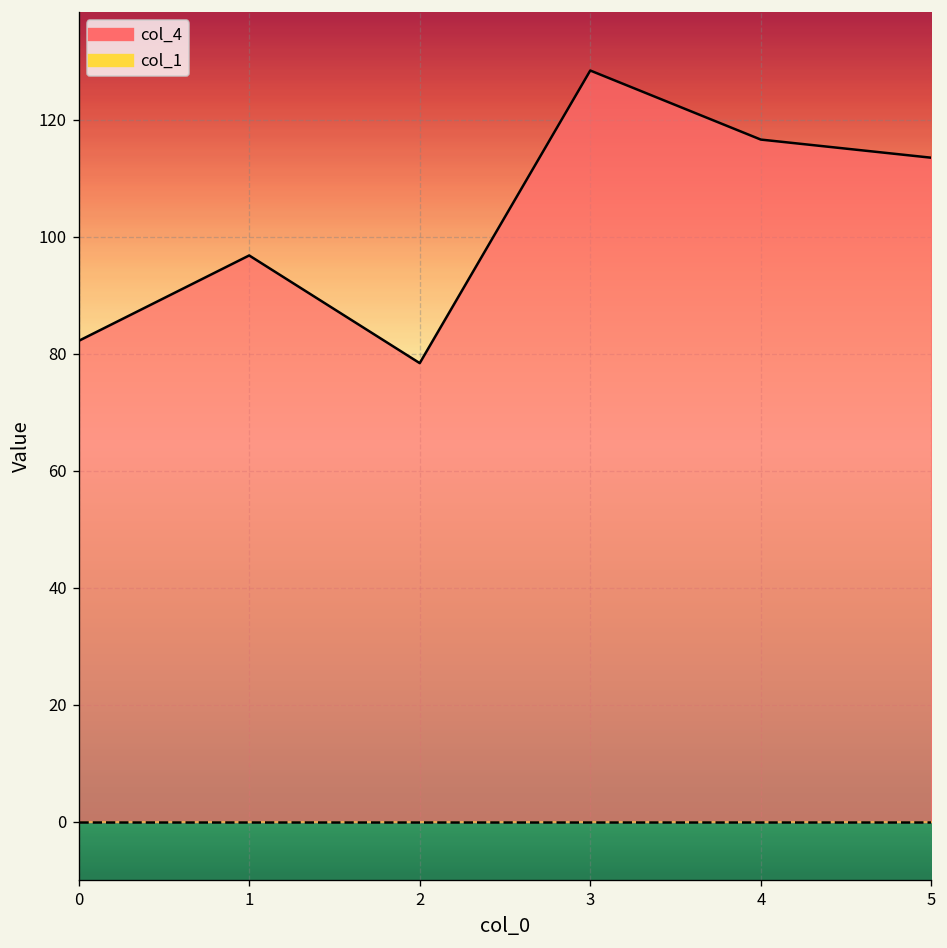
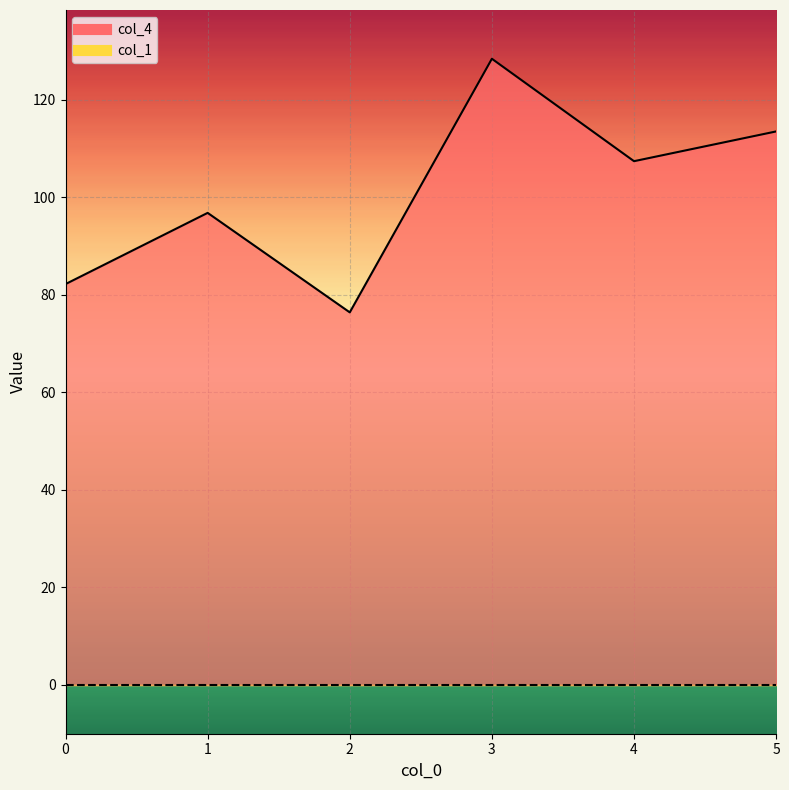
col_4, 2: 78 -> 76
col_4, 4: 117 -> 107
